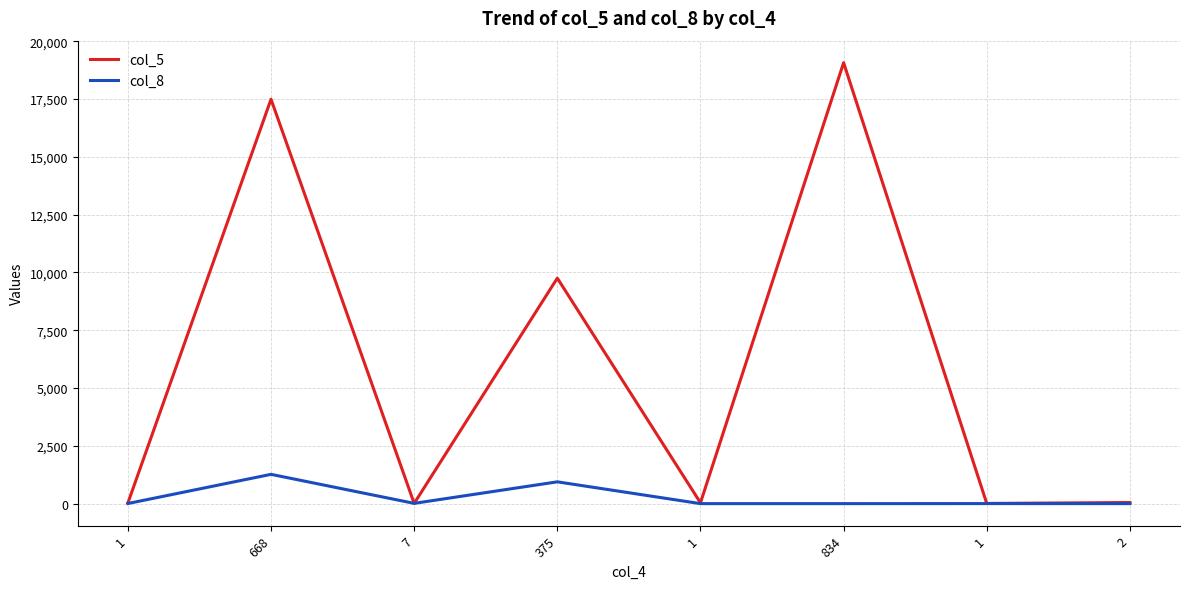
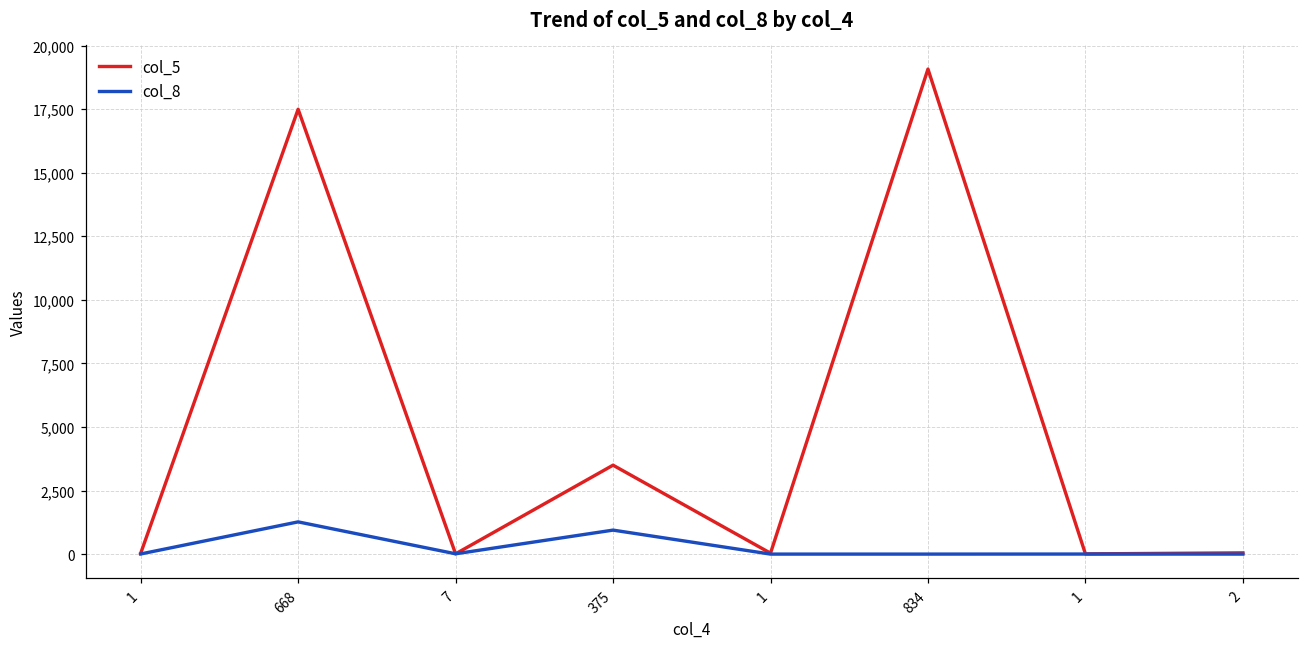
col_5, 375: 9,800 -> 3,500
